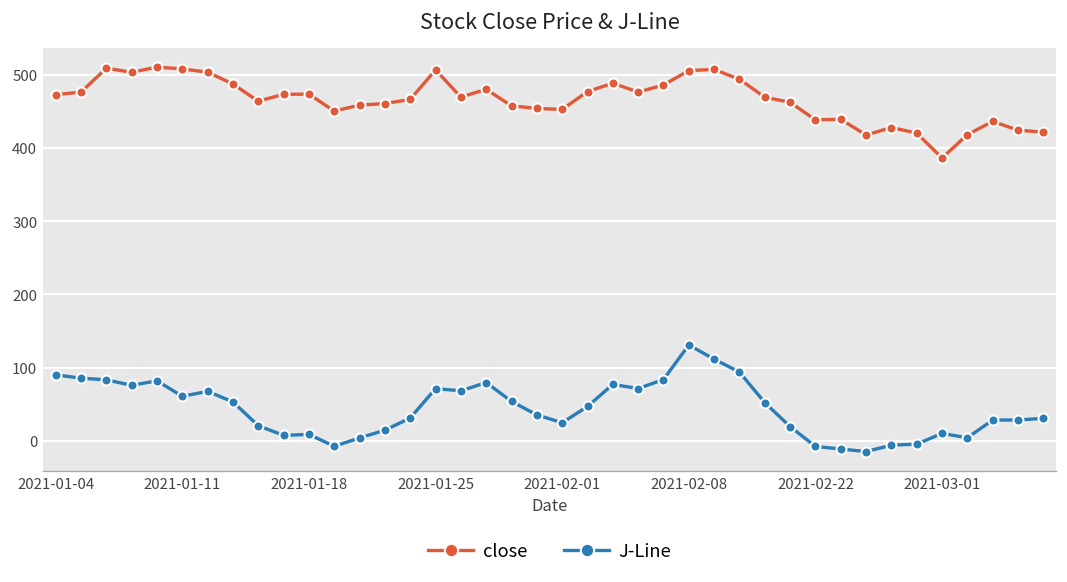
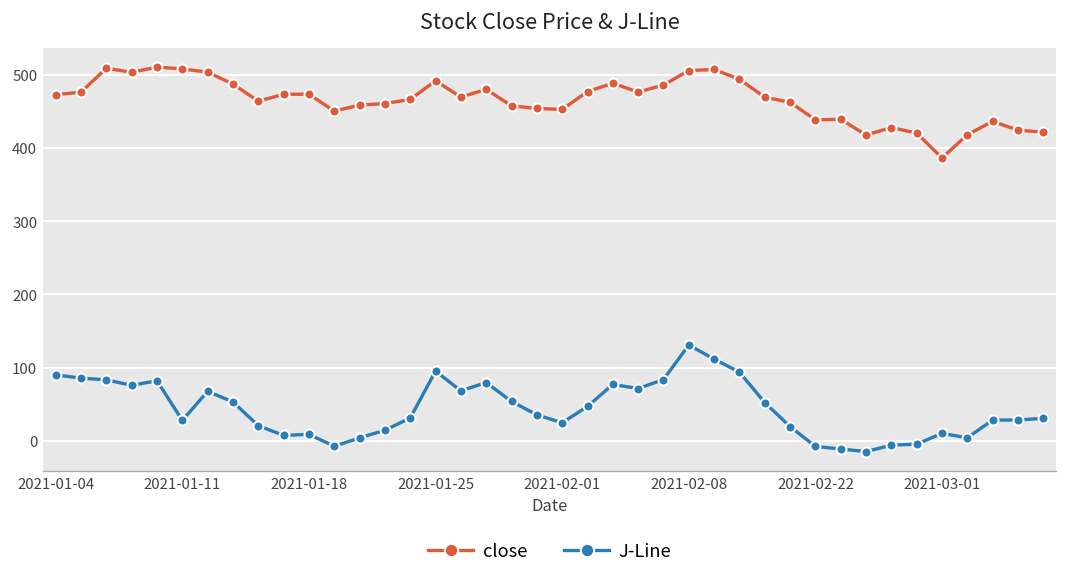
J-Line, 2021-01-11: 60 -> 30
close, 2021-01-25: 510 -> 490
J-Line, 2021-01-25: 70 -> 100
